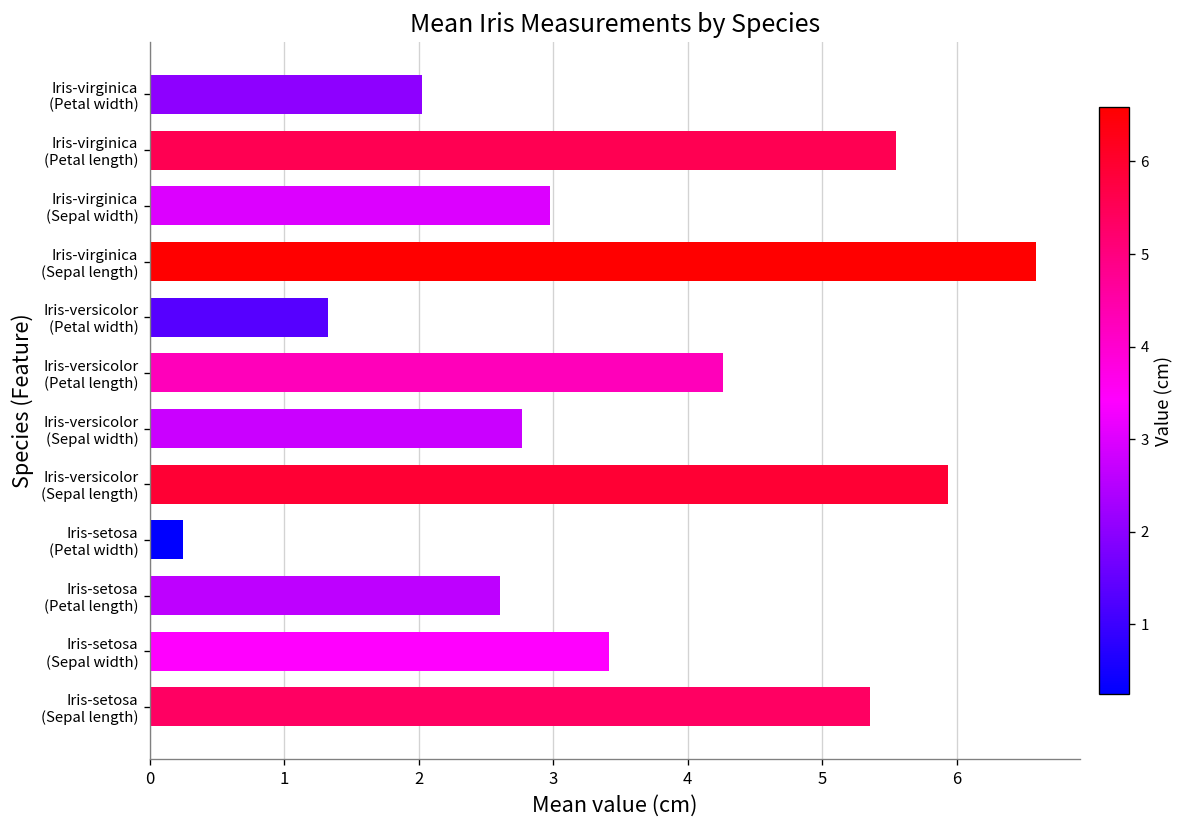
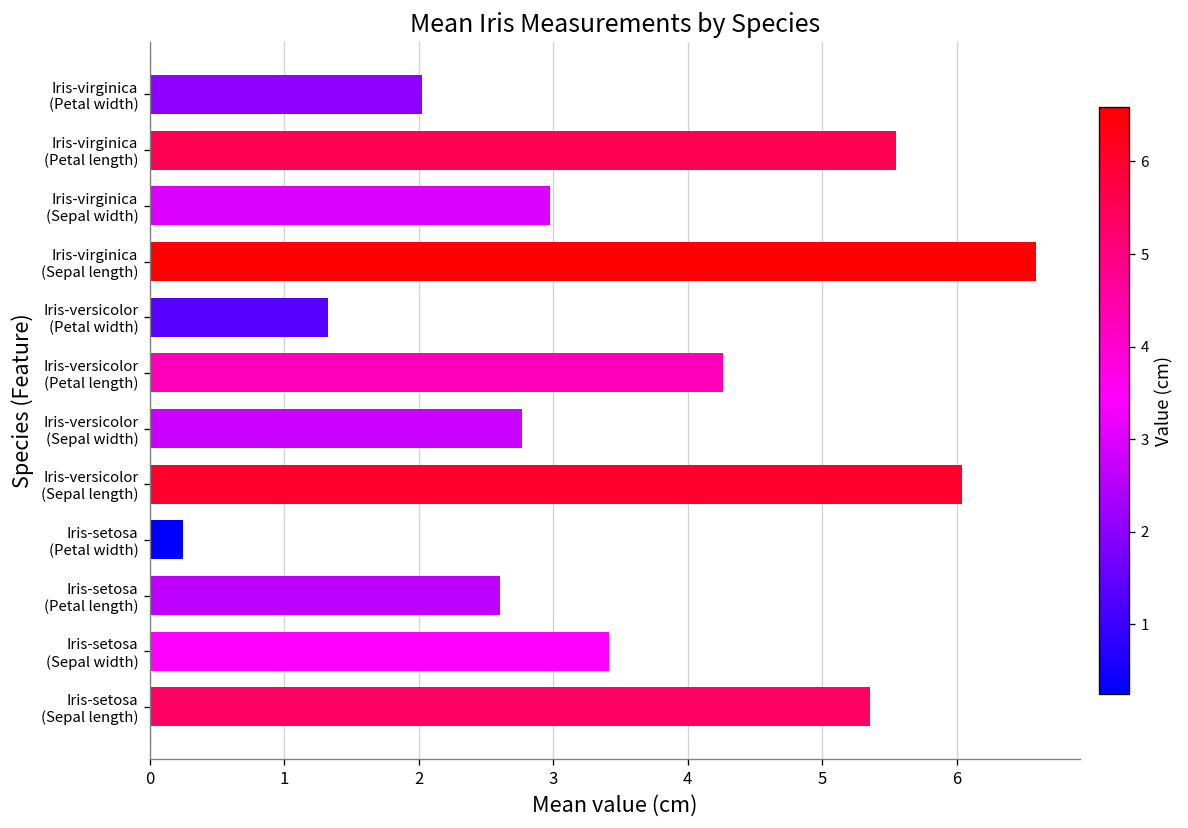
Iris-versicolor (Sepal length): 5.94 -> 6.04
